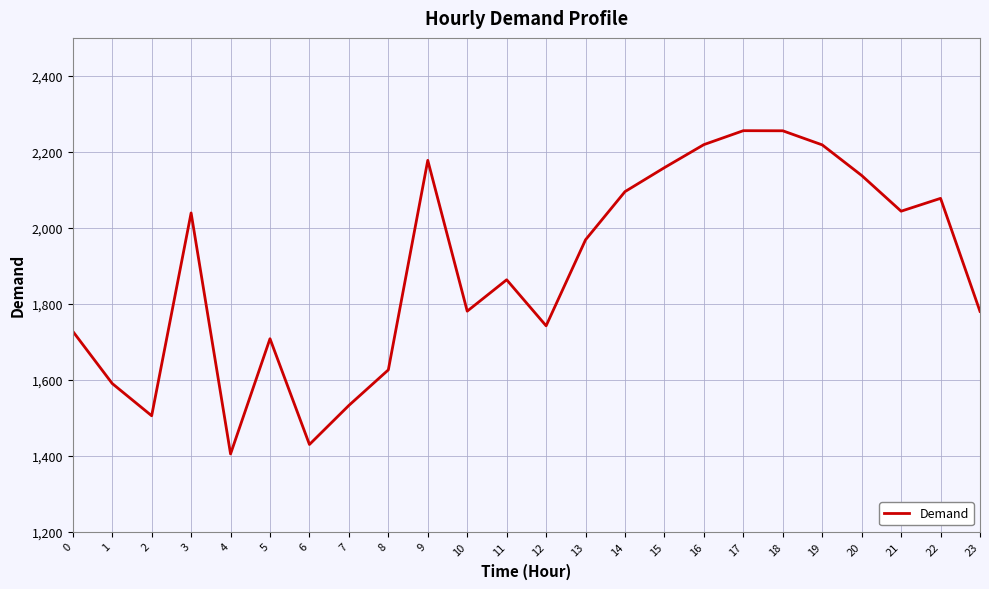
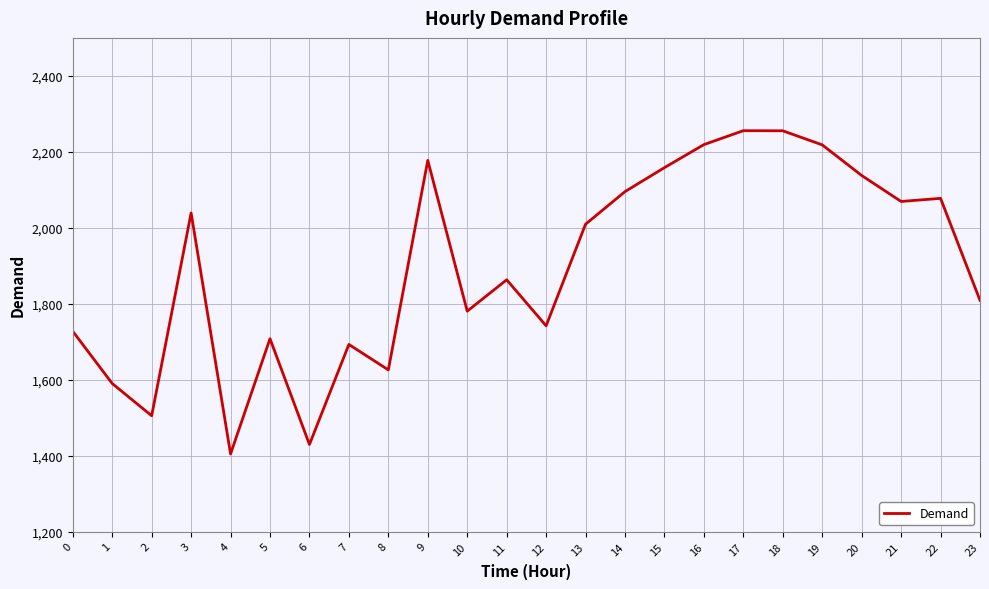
7: 1,530 -> 1,690
13: 1,970 -> 2,010
21: 2,040 -> 2,070
23: 1,780 -> 1,810
